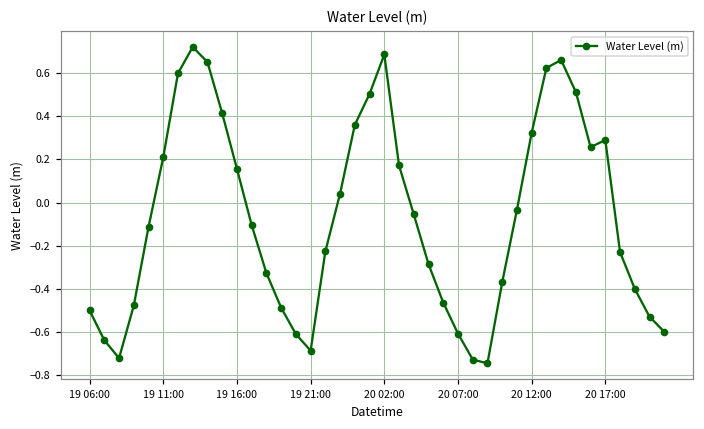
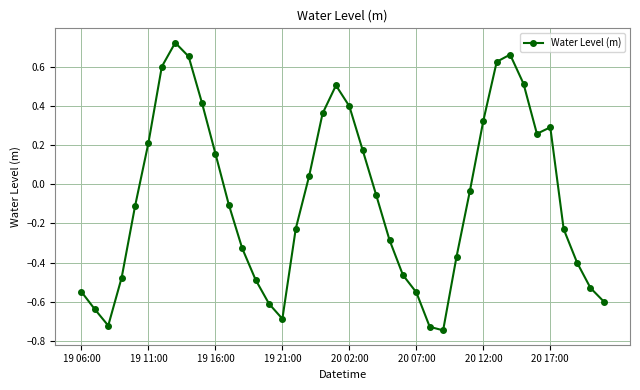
19 06:00: -0.50 -> -0.55
20 02:00: 0.69 -> 0.40
20 07:00: -0.61 -> -0.55
